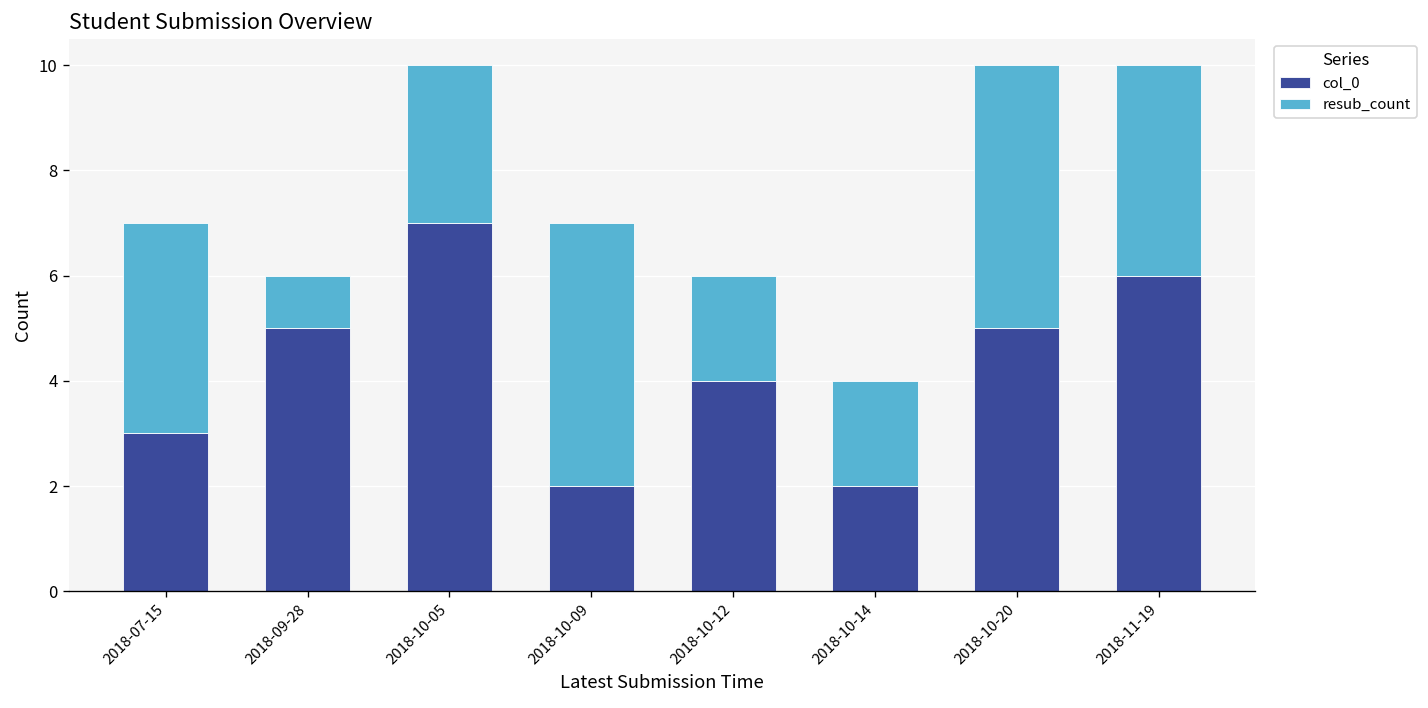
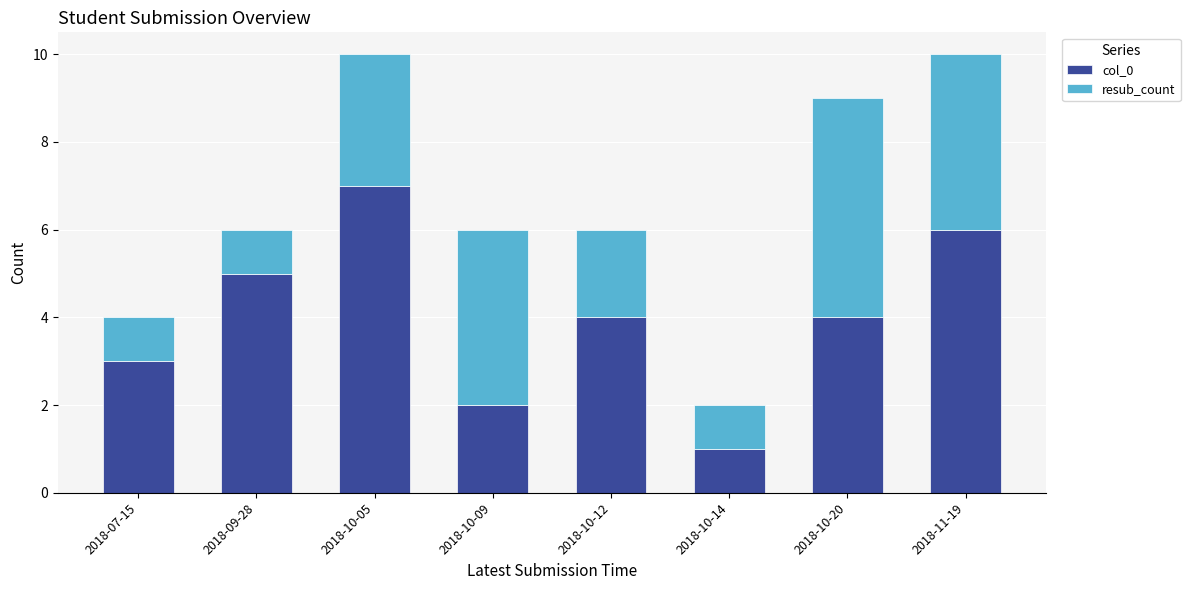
resub_count, 2018-07-15: 4 -> 1
resub_count, 2018-10-09: 5 -> 4
col_0, 2018-10-14: 2 -> 1
resub_count, 2018-10-14: 2 -> 1
col_0, 2018-10-20: 5 -> 4
